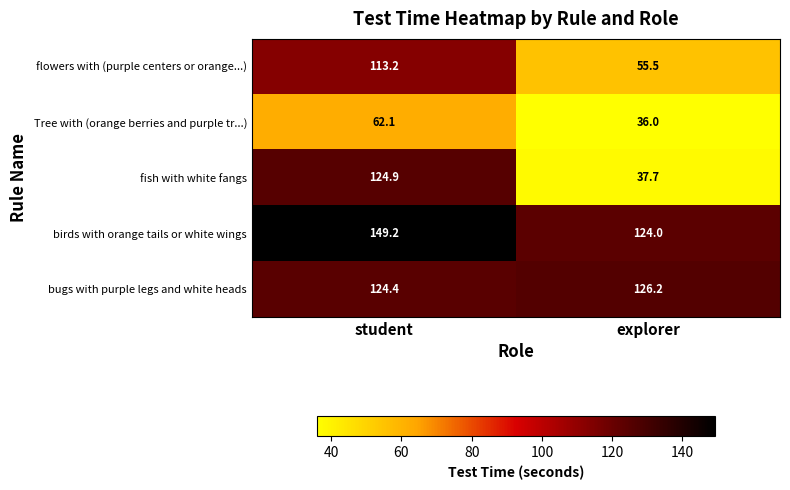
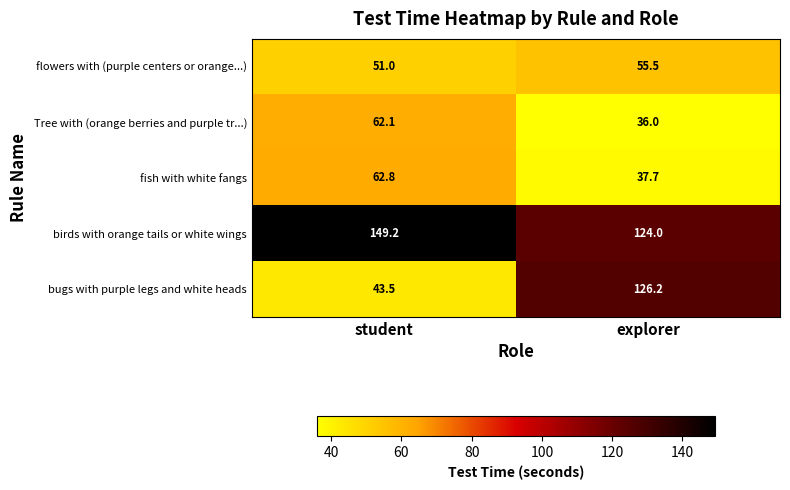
flowers with (purple centers or orange...), student: 113.2 -> 51.0
fish with white fangs, student: 124.9 -> 62.8
bugs with purple legs and white heads, student: 124.4 -> 43.5
